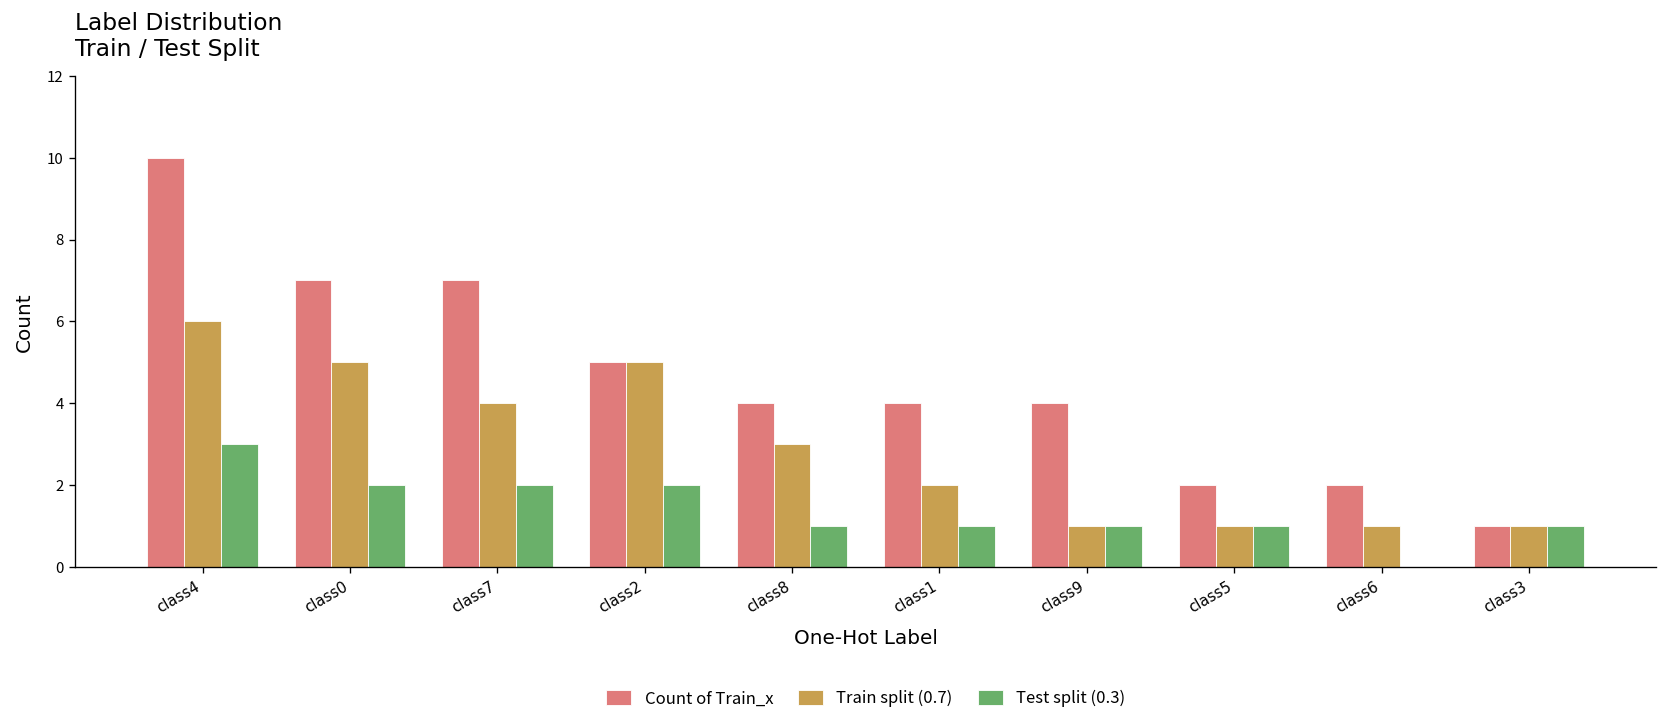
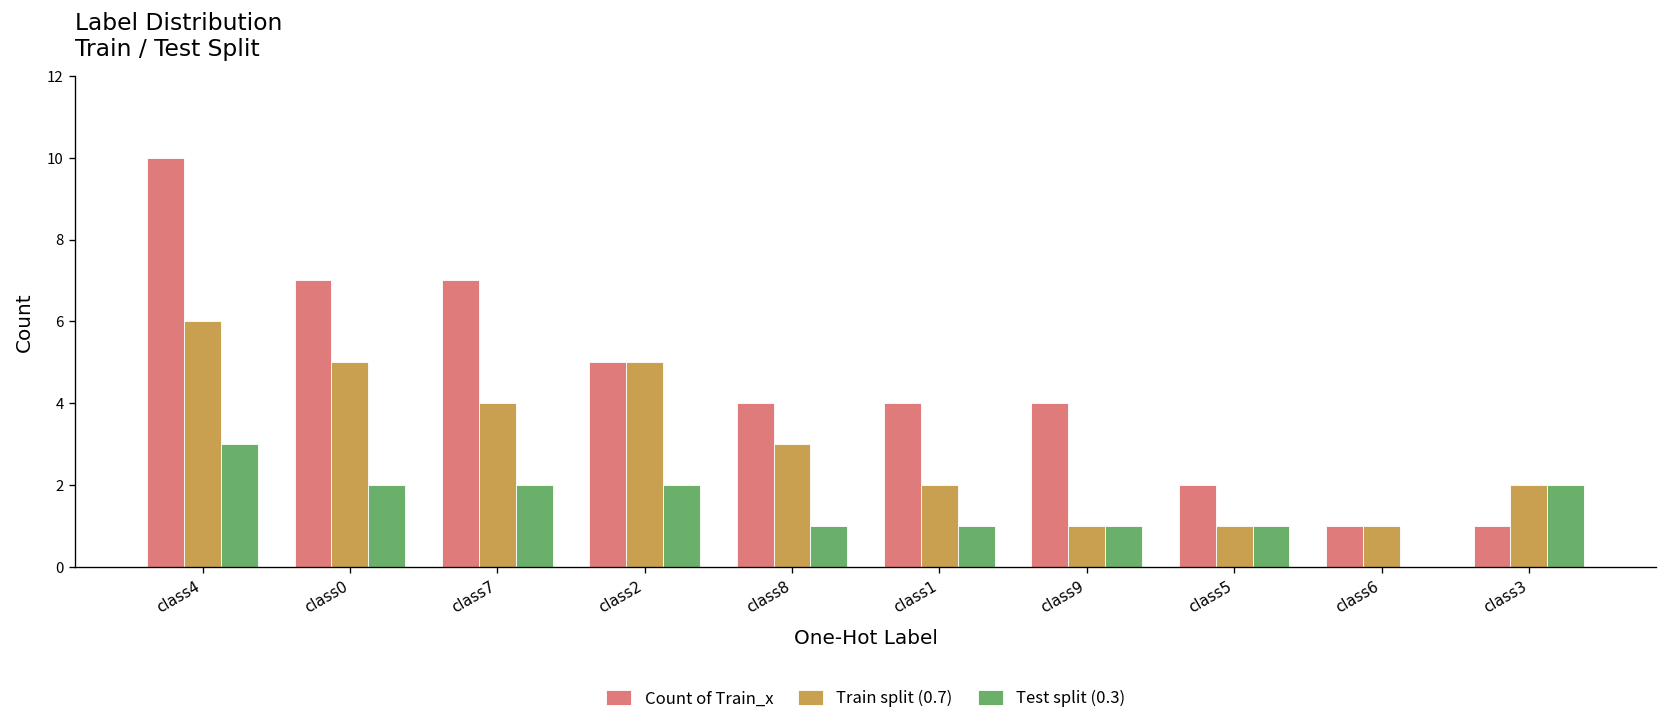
Count of Train_x, class6: 2 -> 1
Train split (0.7), class3: 1 -> 2
Test split (0.3), class3: 1 -> 2
